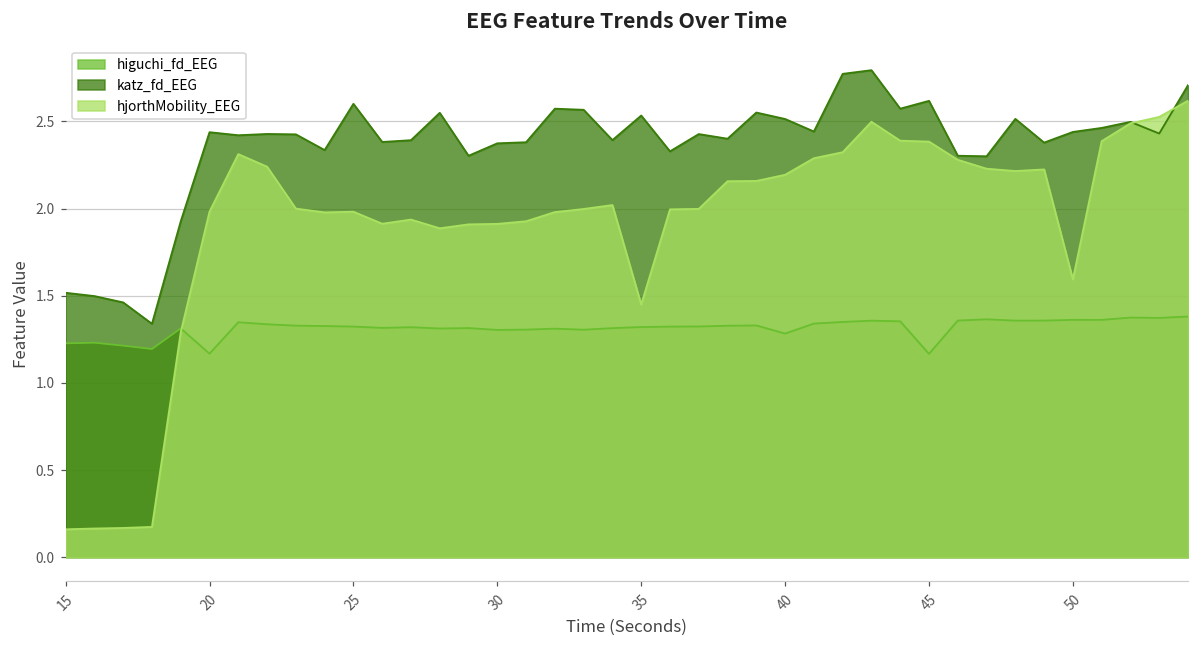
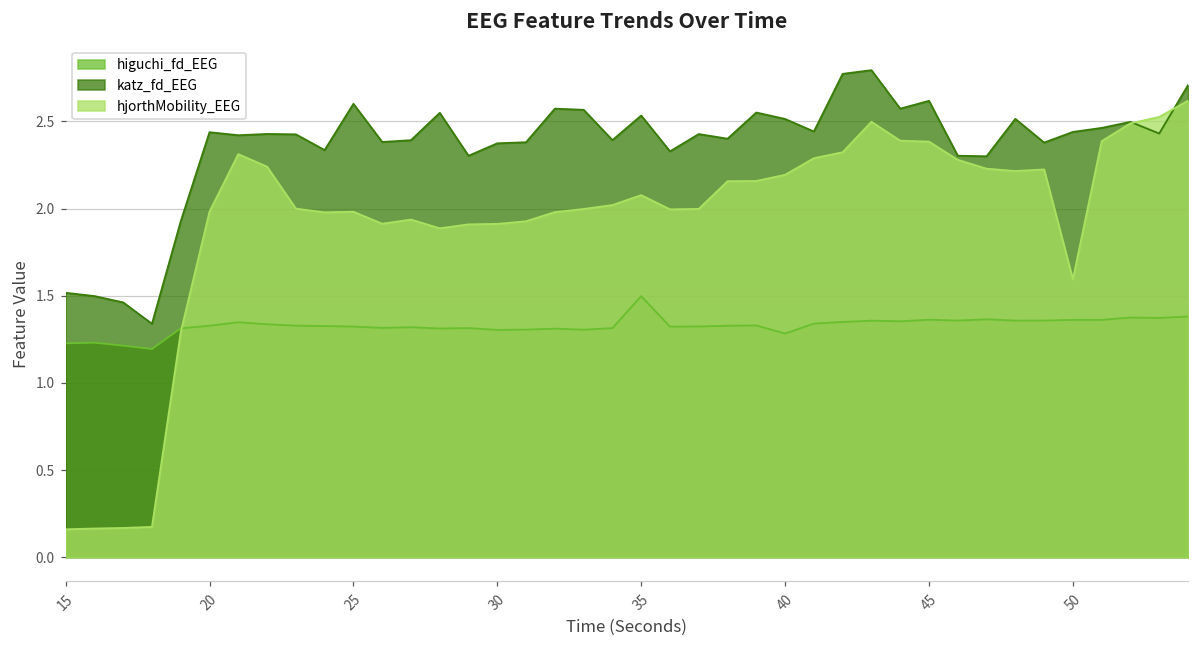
higuchi_fd_EEG, 20: 1.17 -> 1.33
higuchi_fd_EEG, 35: 1.32 -> 1.50
hjorthMobility_EEG, 35: 1.45 -> 2.08
higuchi_fd_EEG, 45: 1.17 -> 1.36
